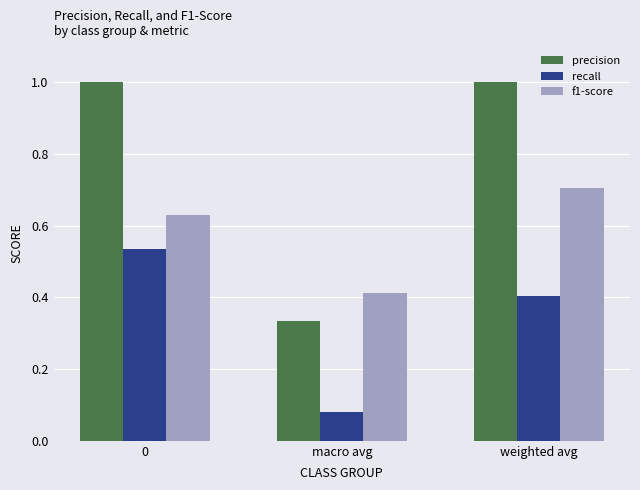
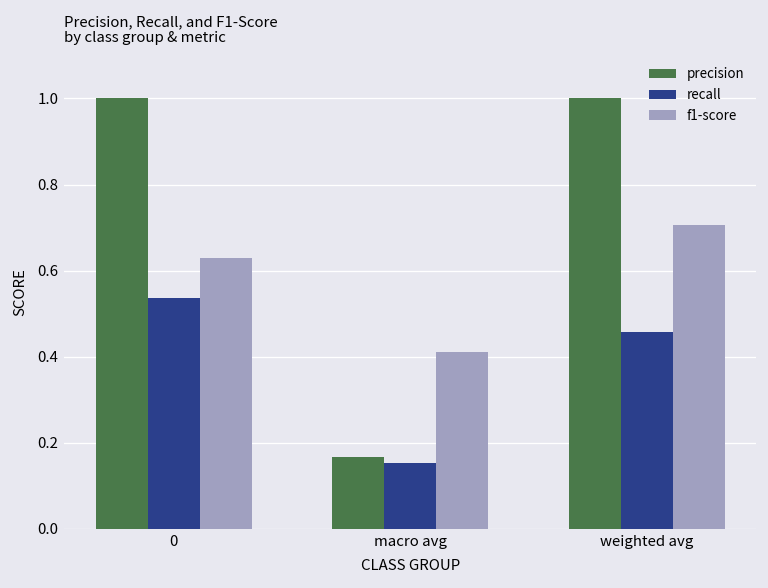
precision, macro avg: 0.33 -> 0.17
recall, macro avg: 0.08 -> 0.15
recall, weighted avg: 0.40 -> 0.46
